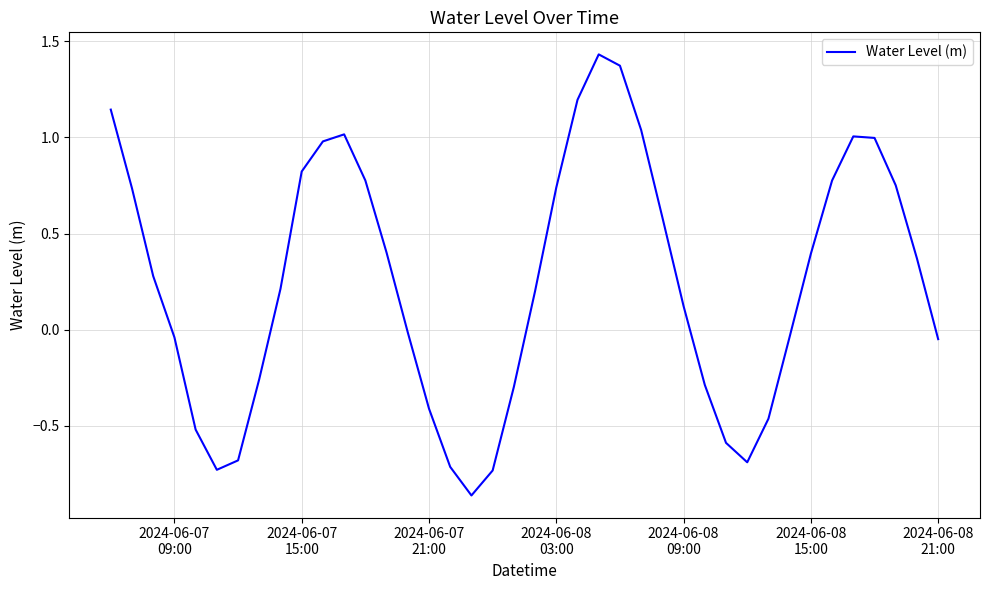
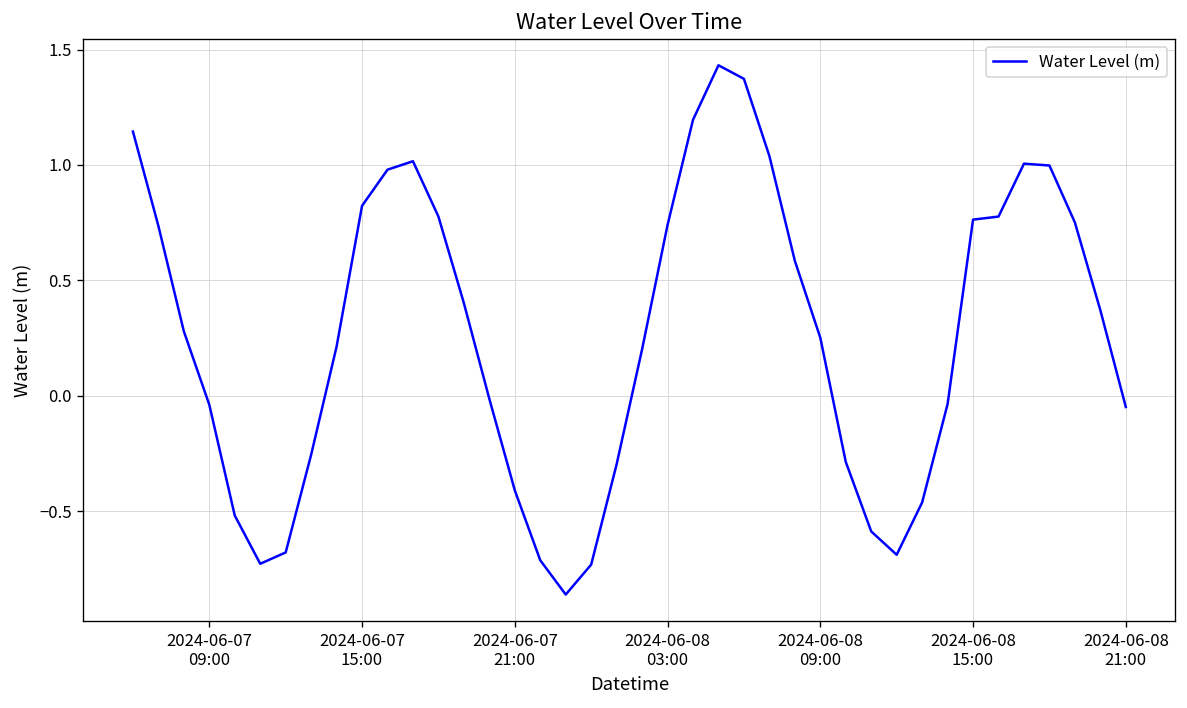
2024-06-08 09:00: 0.12 -> 0.25
2024-06-08 15:00: 0.40 -> 0.76
